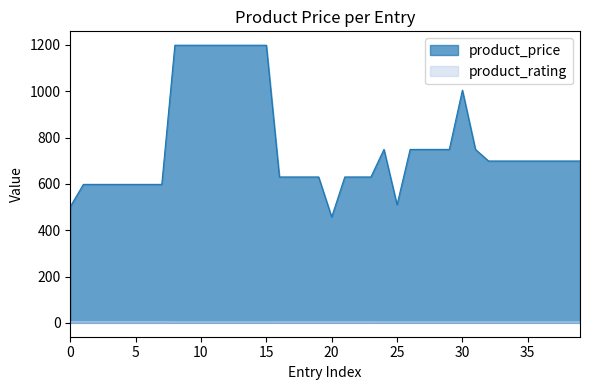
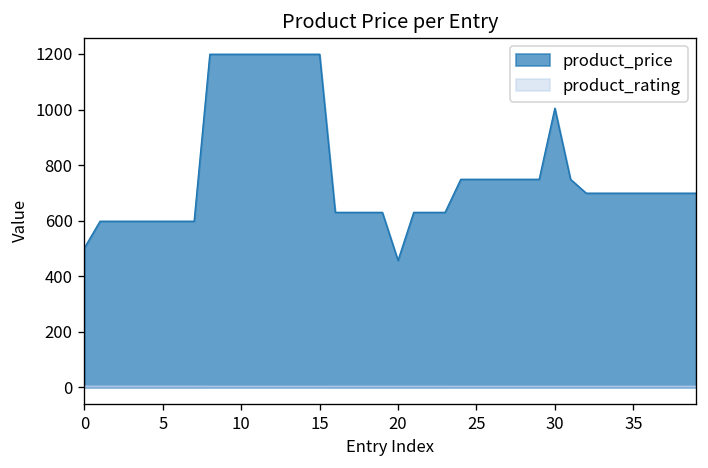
product_price, 25: 510 -> 750
